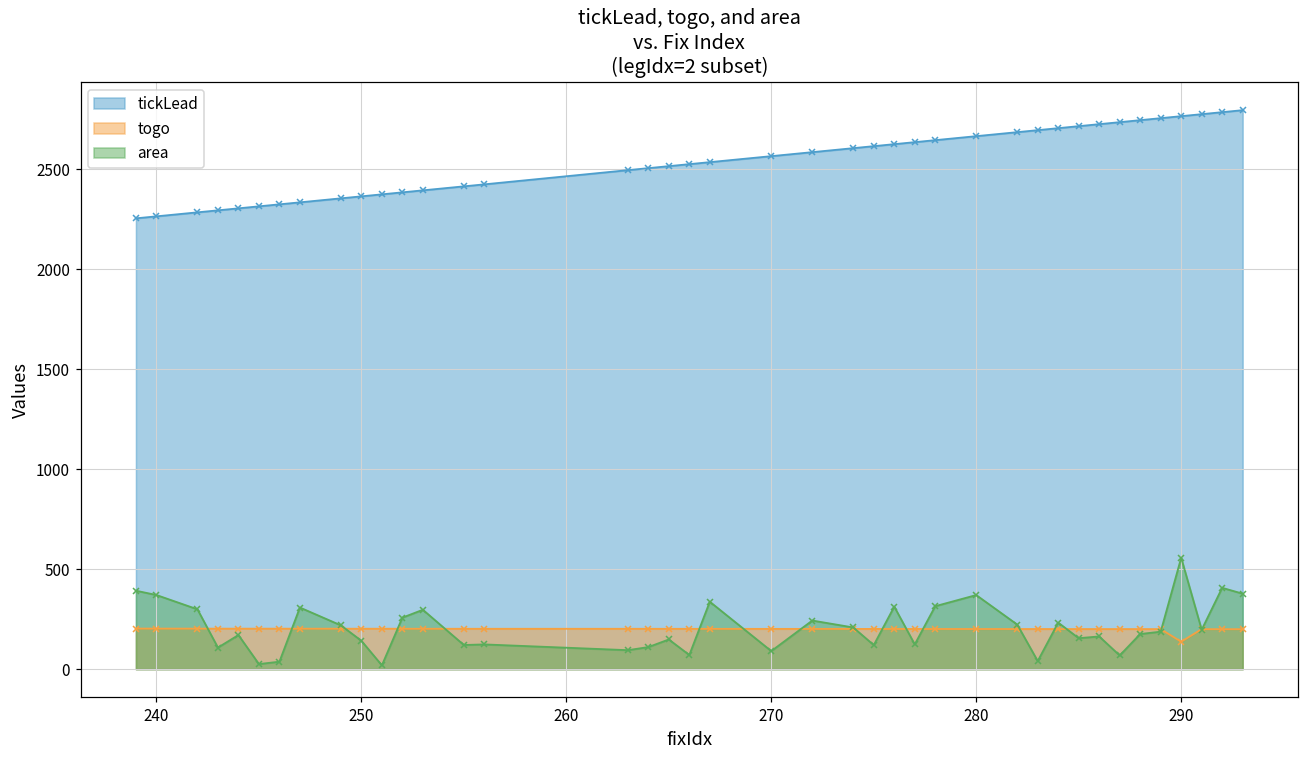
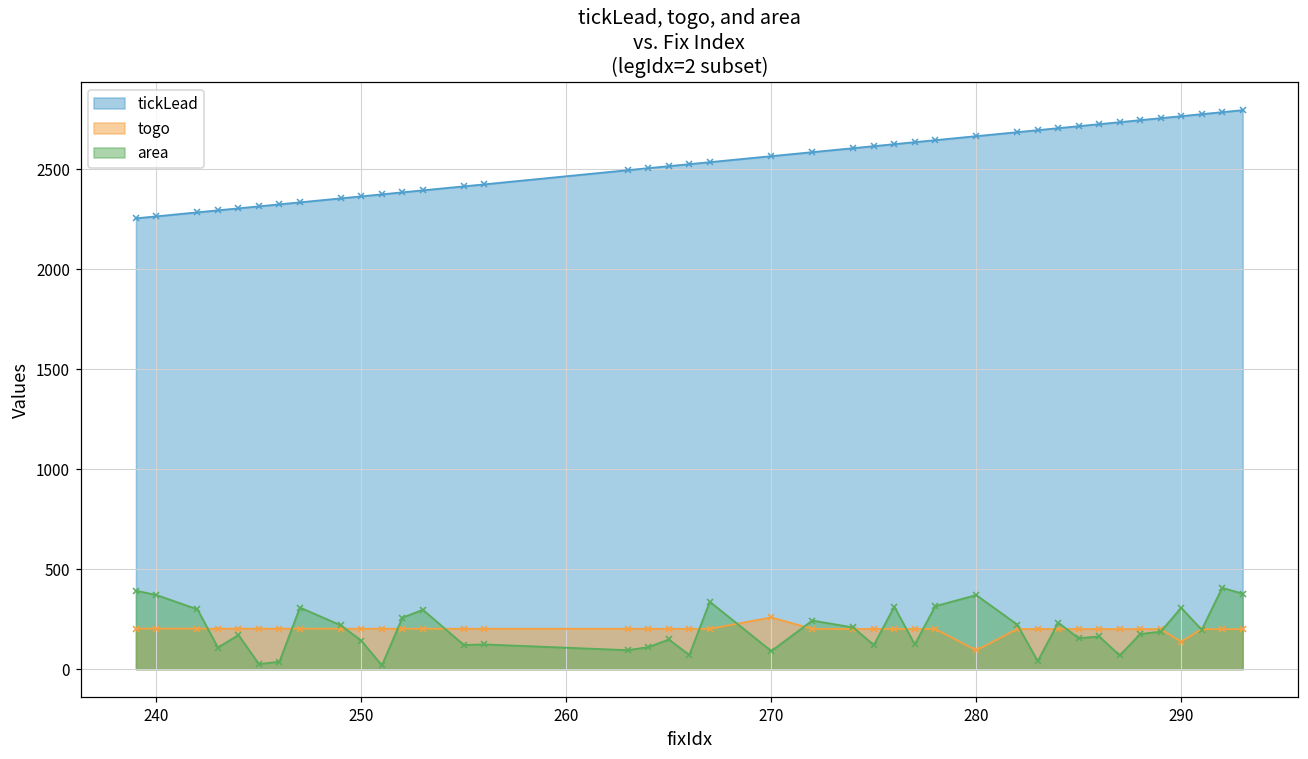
togo, 270: 200 -> 260
togo, 280: 200 -> 90
area, 290: 560 -> 310
